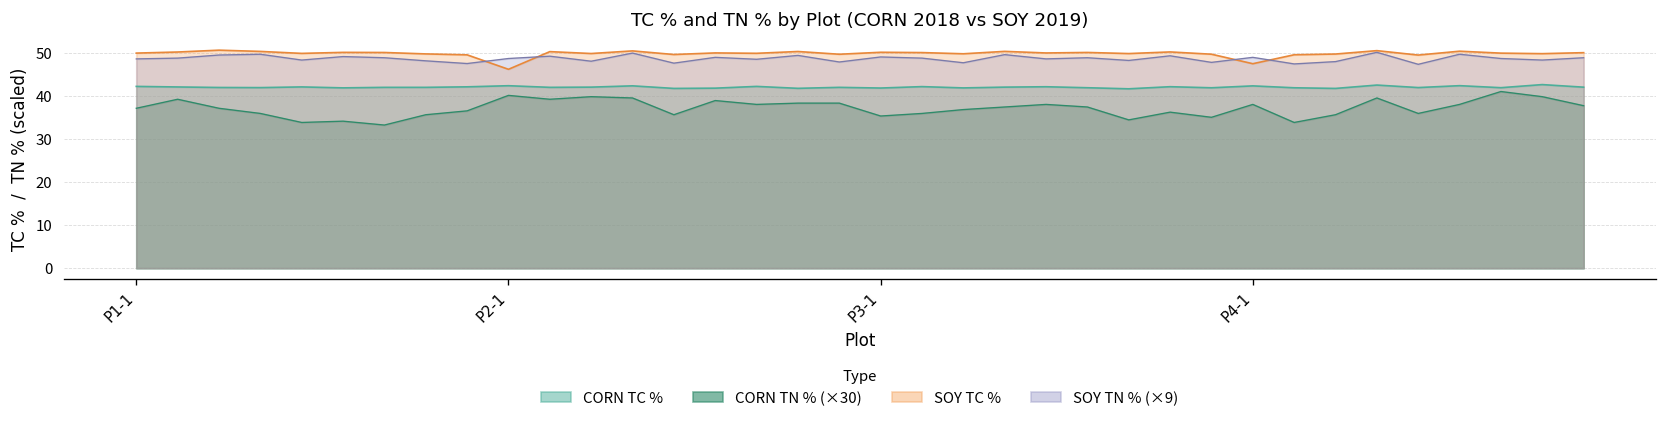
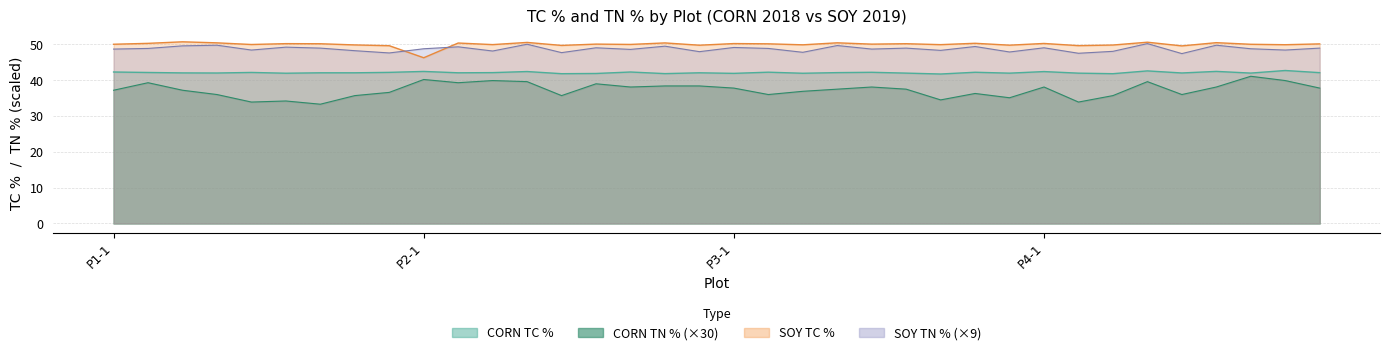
CORN TN % (×30), P3-1: 35 -> 38
SOY TC %, P4-1: 48 -> 50
